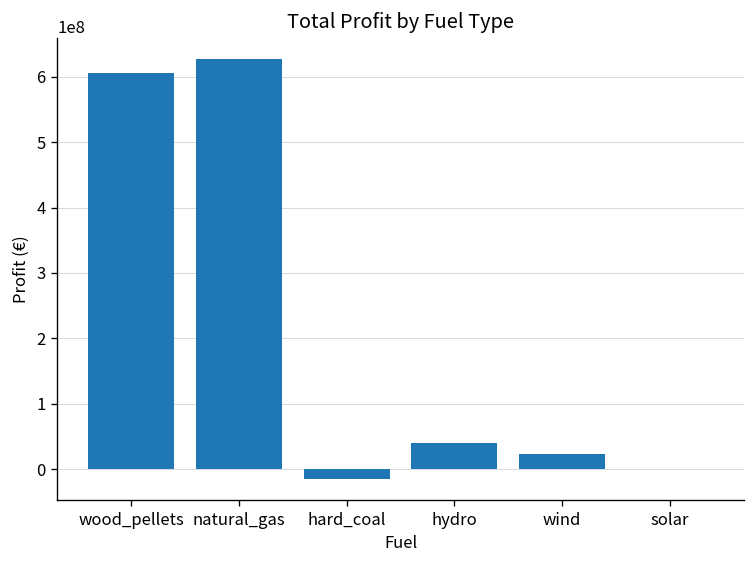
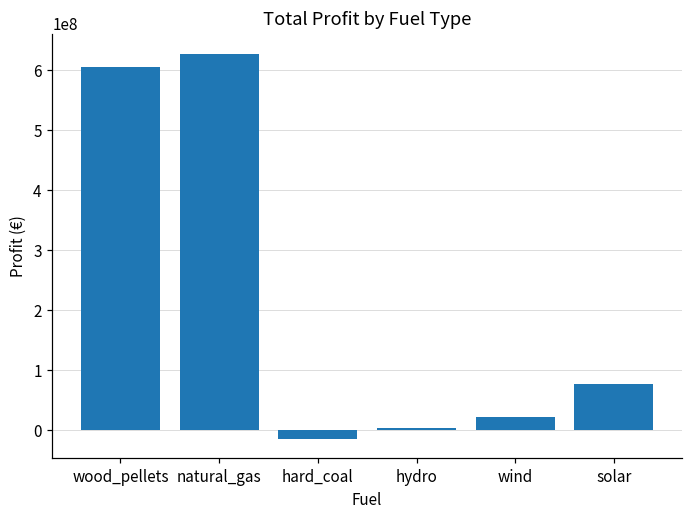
hydro: 40000000 -> 0
solar: 0 -> 80000000
